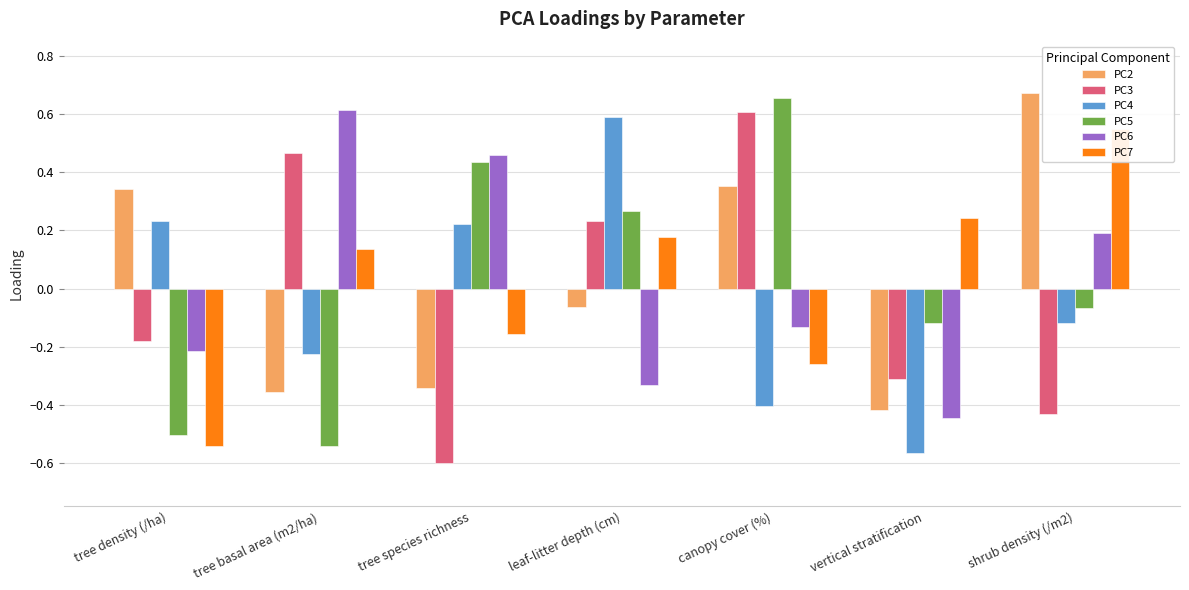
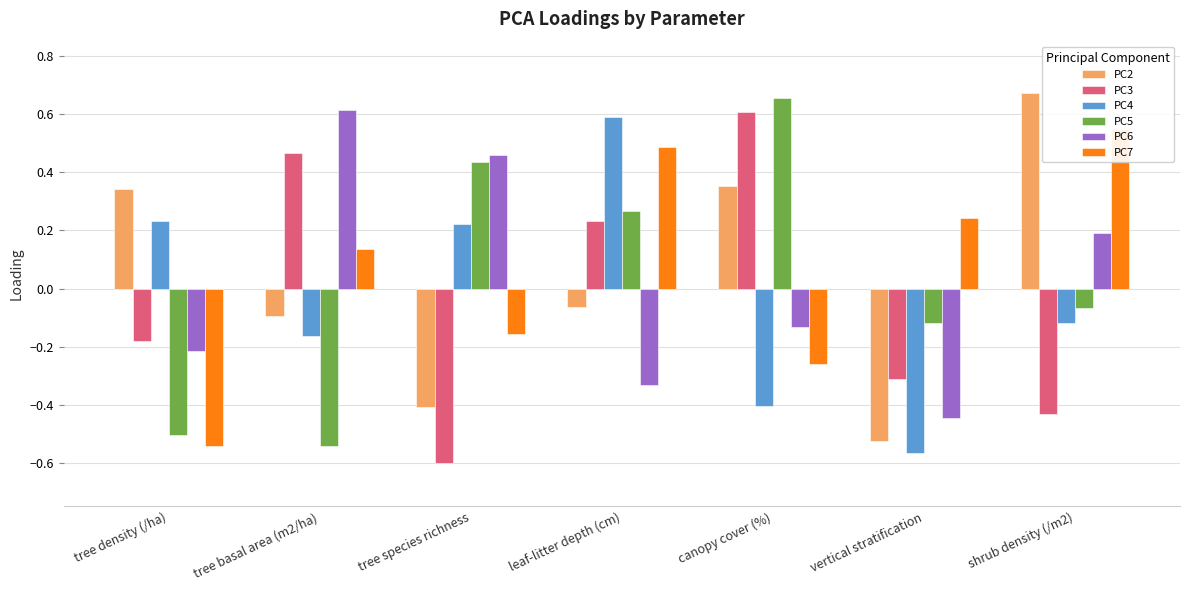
PC2, tree basal area (m2/ha): -0.36 -> -0.10
PC4, tree basal area (m2/ha): -0.22 -> -0.16
PC2, tree species richness: -0.34 -> -0.41
PC7, leaf-litter depth (cm): 0.18 -> 0.49
PC2, vertical stratification: -0.42 -> -0.53
